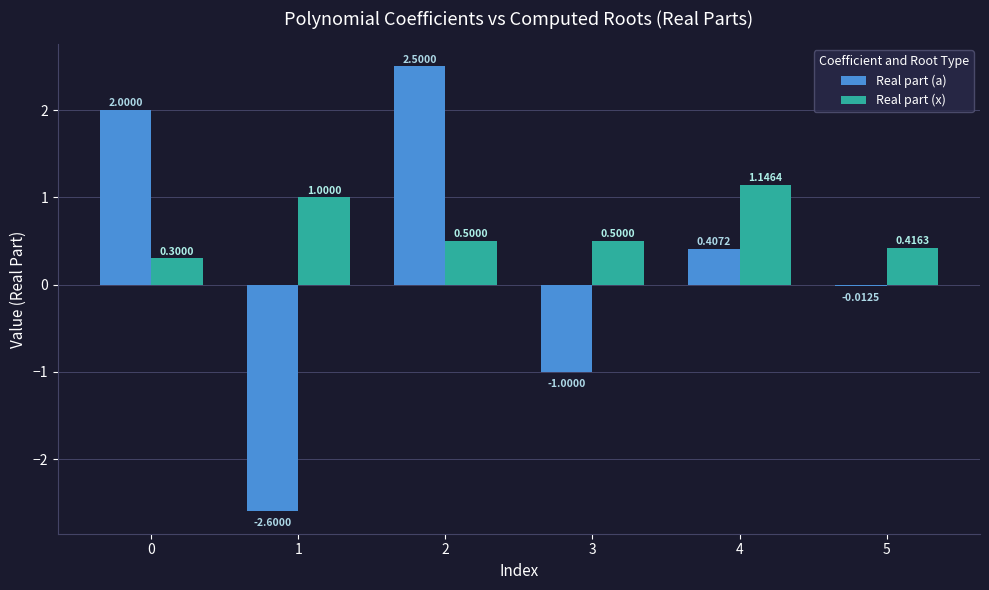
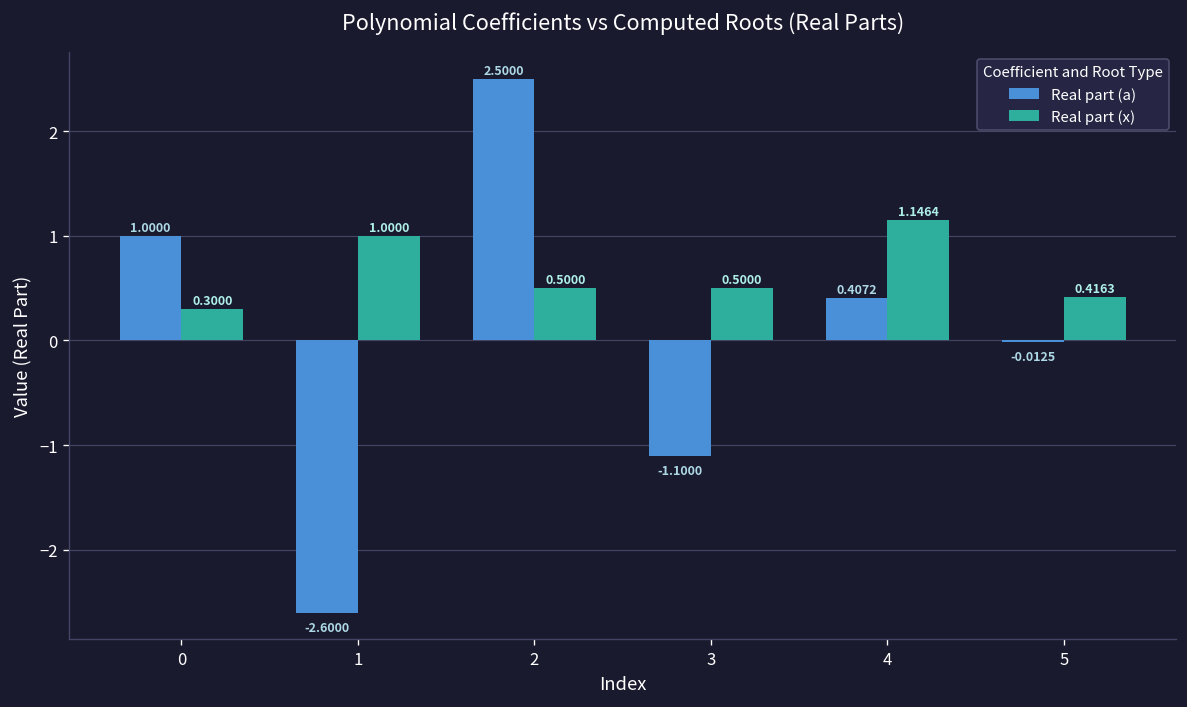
Real part (a), 0: 2.0000 -> 1.0000
Real part (a), 3: -1.0000 -> -1.1000
